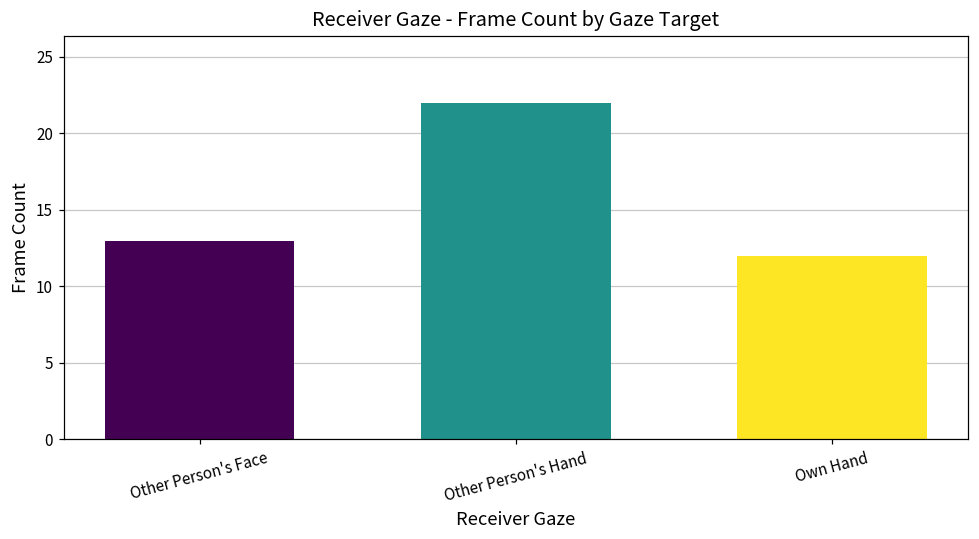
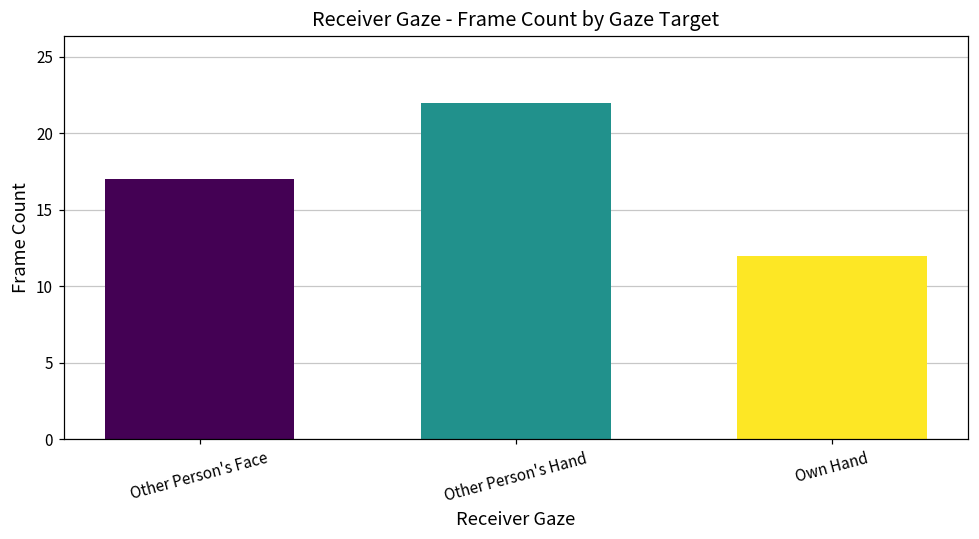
Other Person's Face: 13 -> 17
